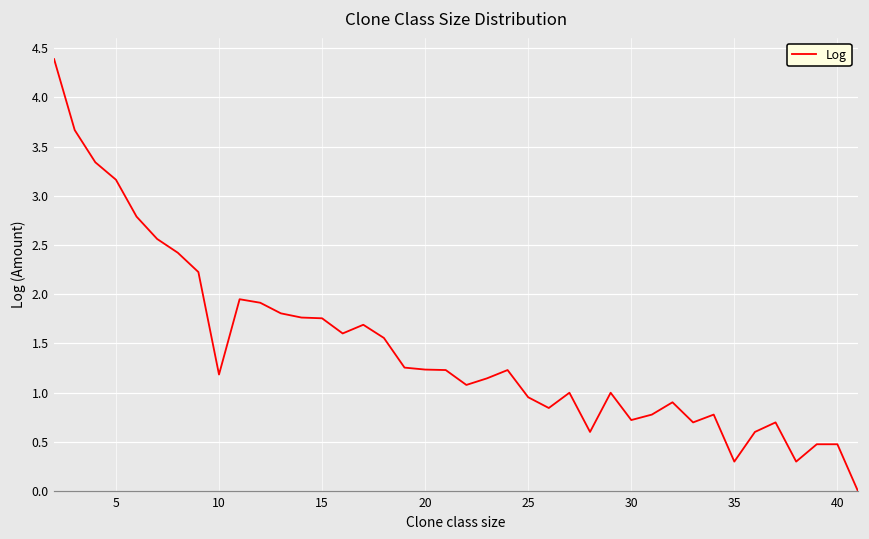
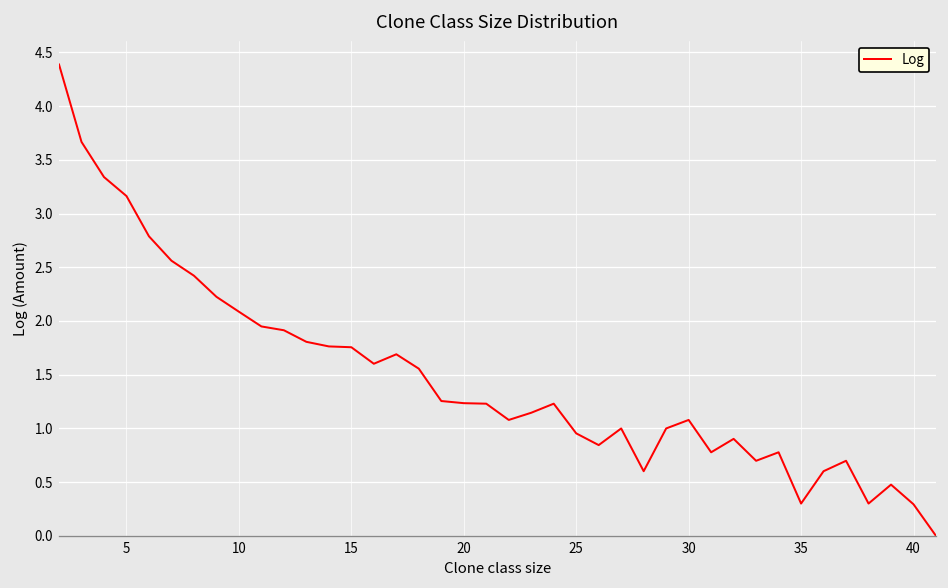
10: 1.2 -> 2.1
30: 0.7 -> 1.1
40: 0.5 -> 0.3
